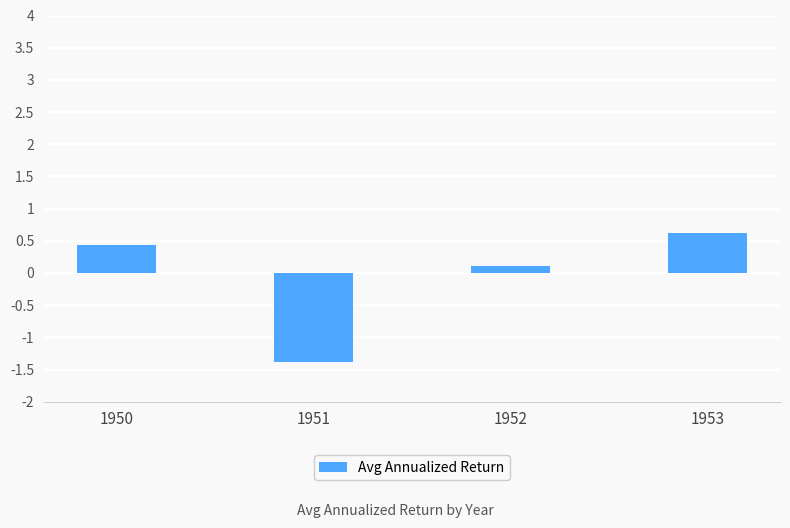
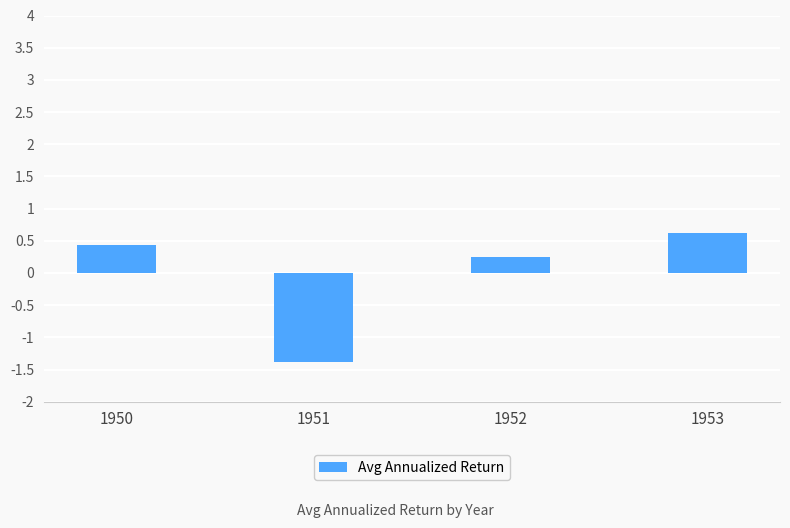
1952: 0.1 -> 0.3
